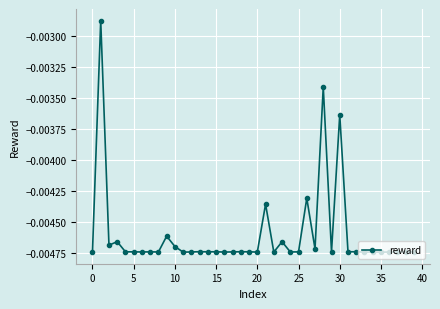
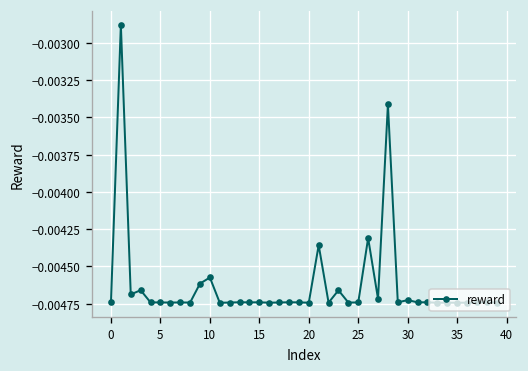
10: -0.00470 -> -0.00458
30: -0.00364 -> -0.00473
